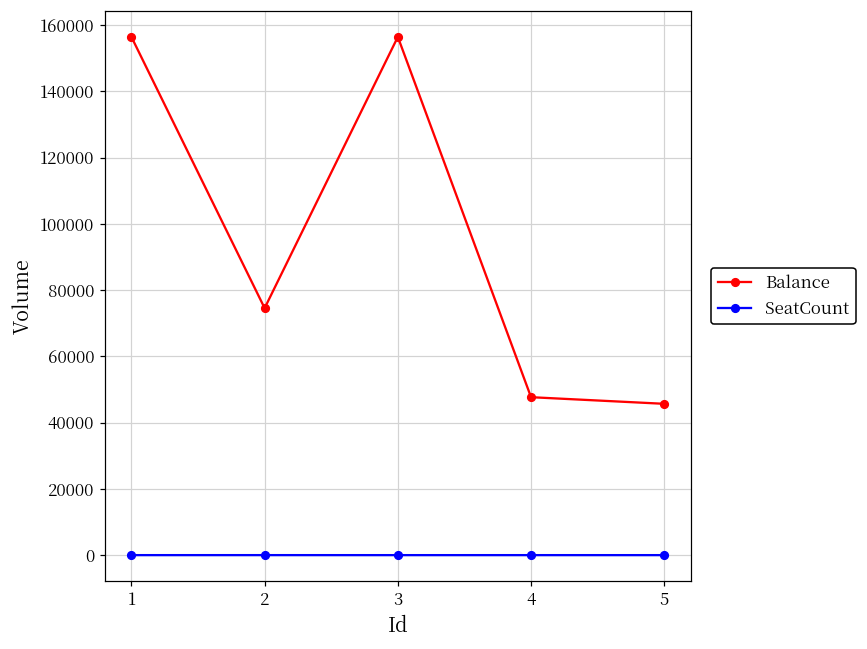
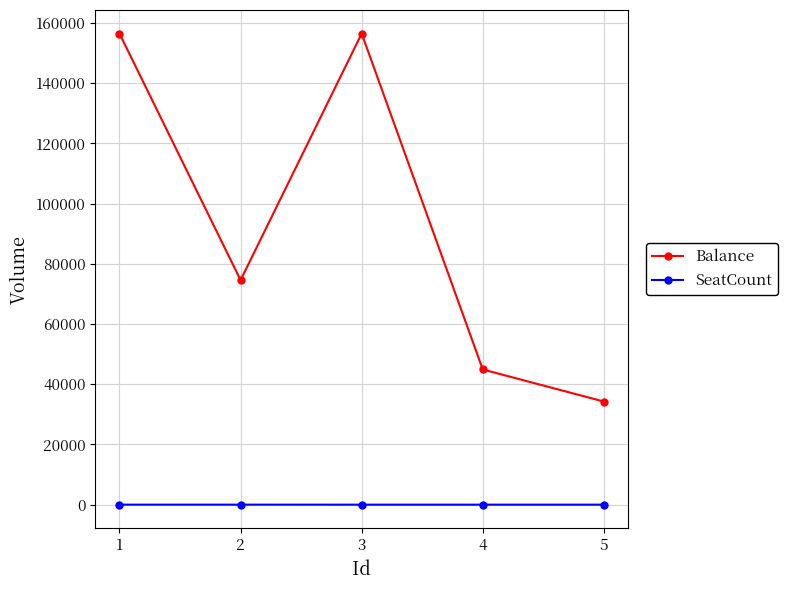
Balance, 4: 48000 -> 45000
Balance, 5: 46000 -> 34000
